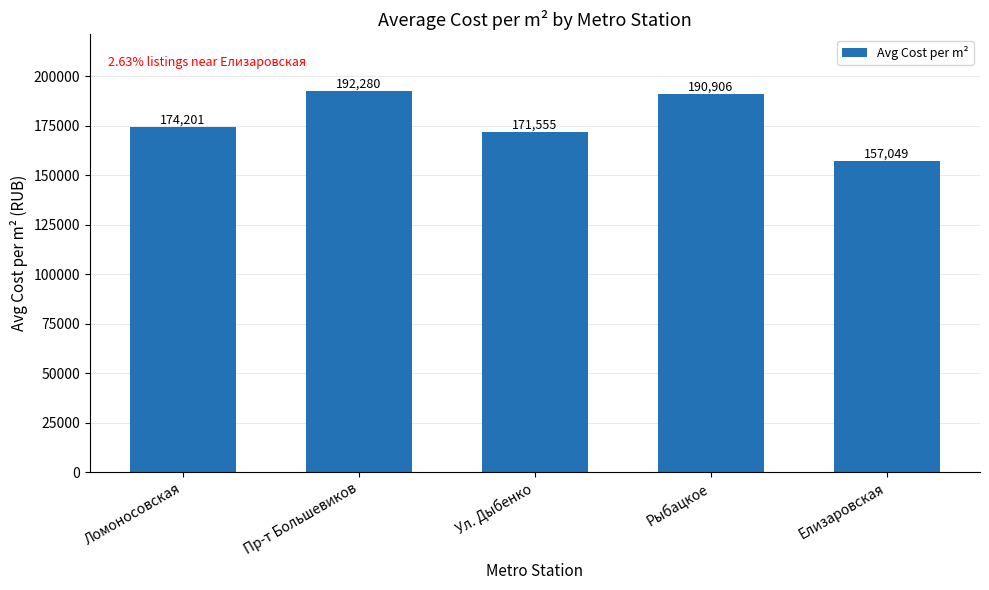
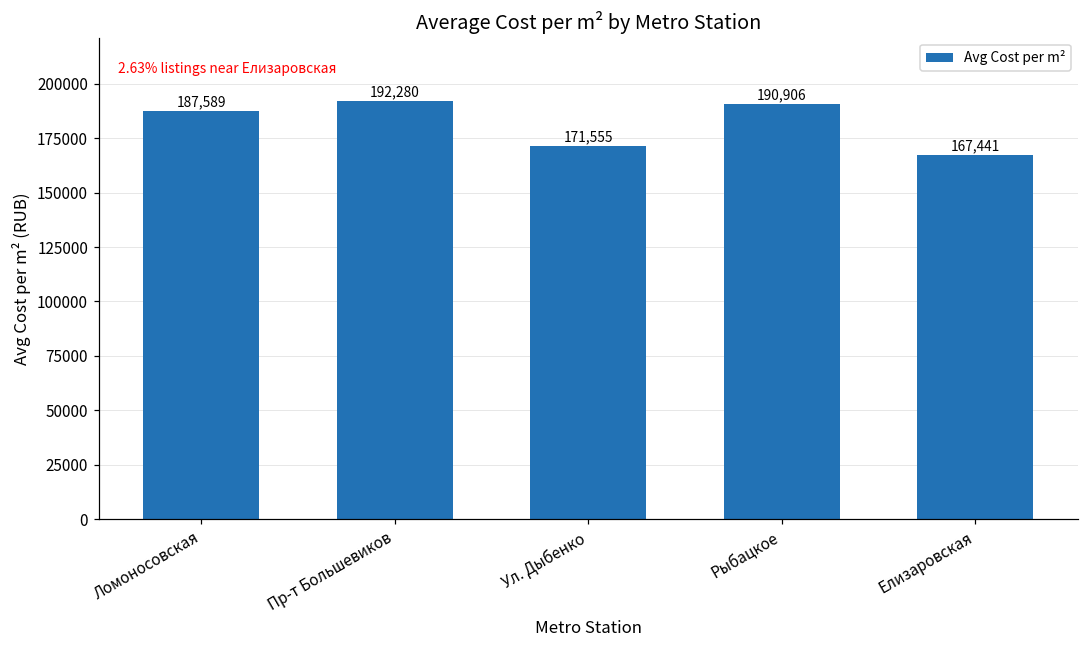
Ломоносовская: 174,201 -> 187,589
Елизаровская: 157,049 -> 167,441
